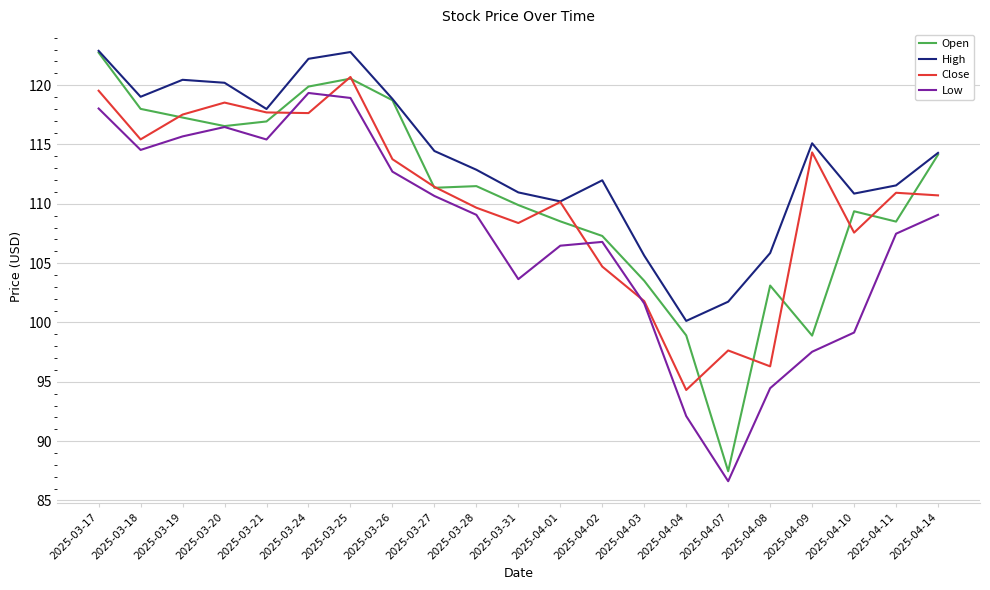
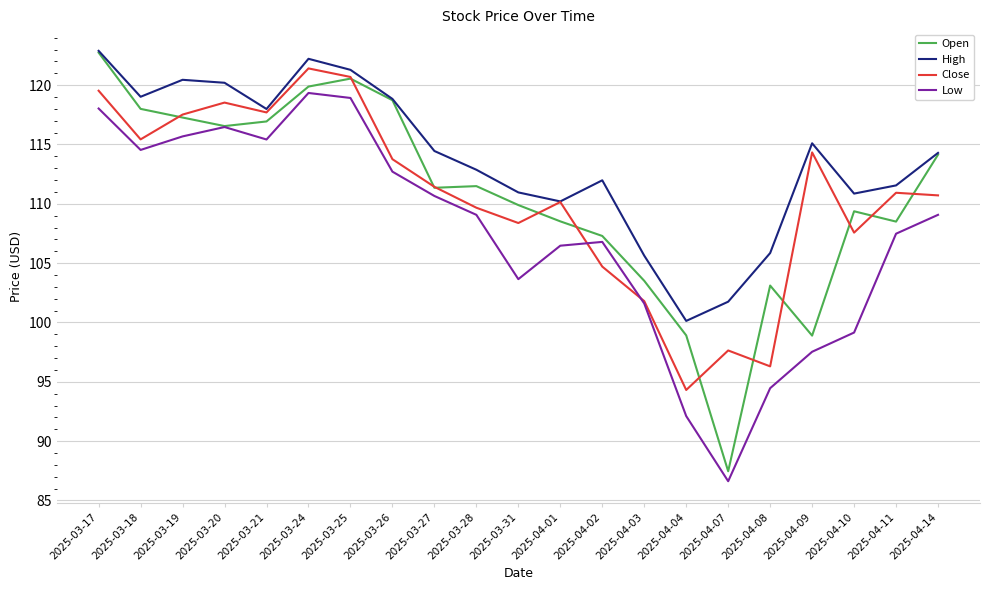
Close, 2025-03-24: 117.6 -> 121.4
High, 2025-03-25: 122.8 -> 121.3
